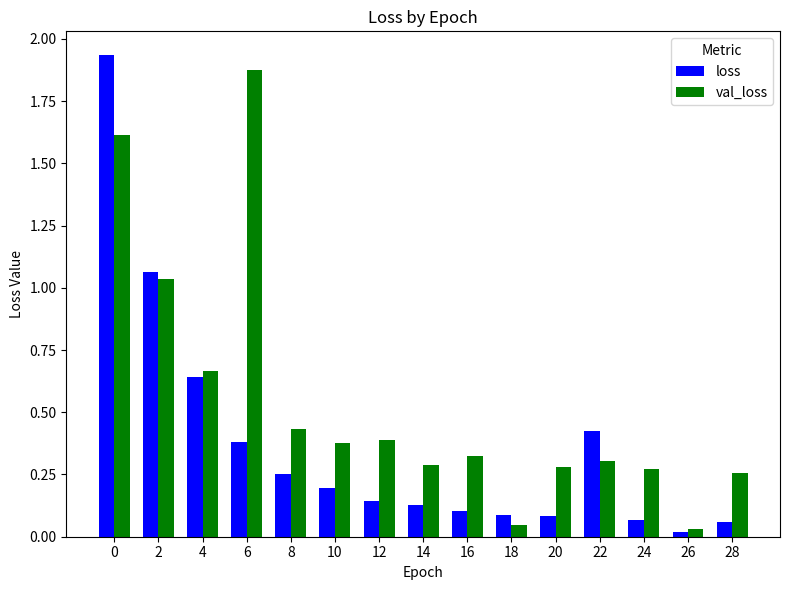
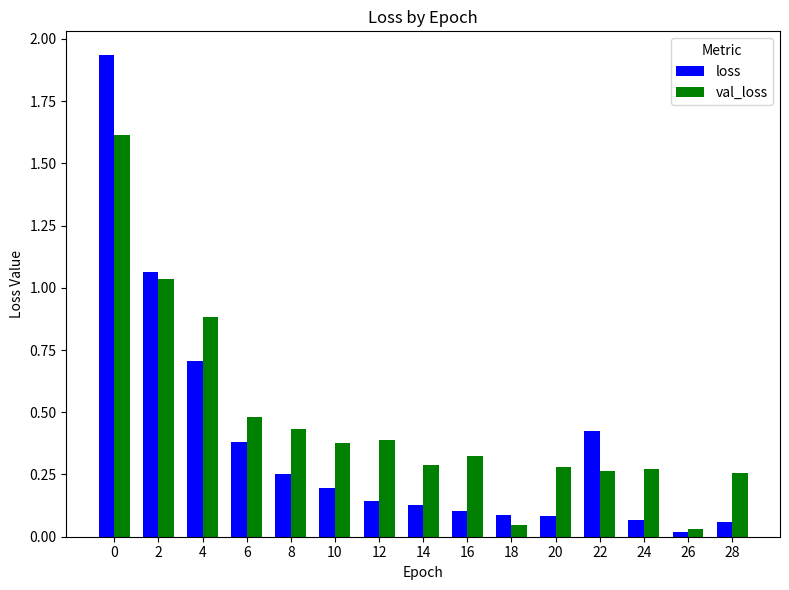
loss, 4: 0.64 -> 0.70
val_loss, 4: 0.67 -> 0.88
val_loss, 6: 1.88 -> 0.48
val_loss, 22: 0.31 -> 0.26
